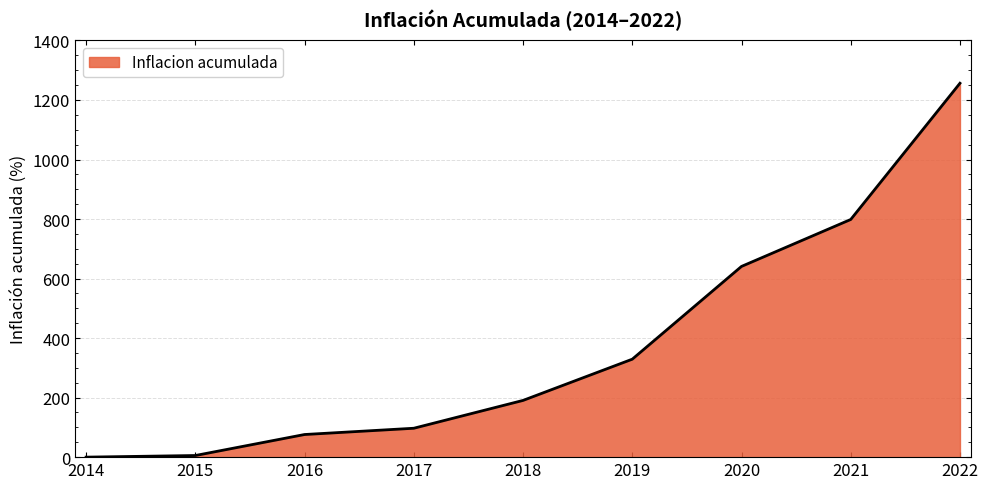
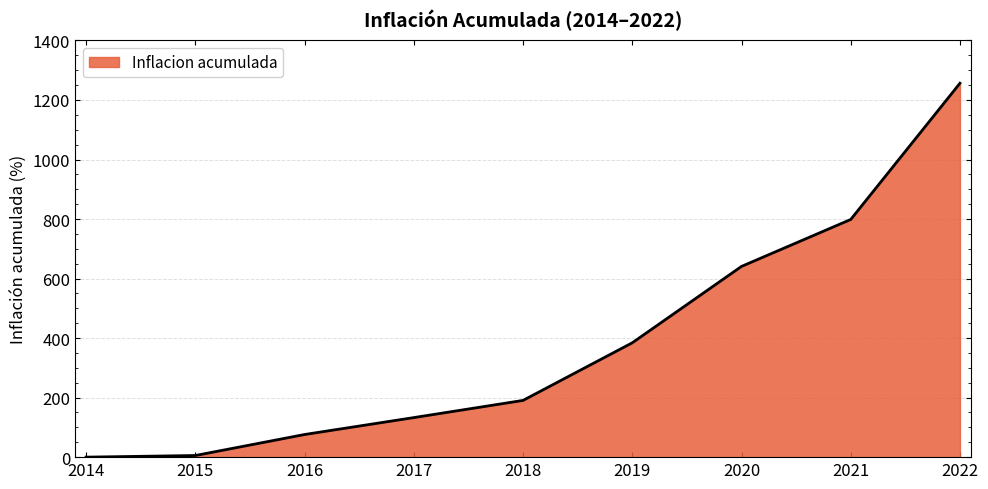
2017: 100 -> 130
2019: 330 -> 380
